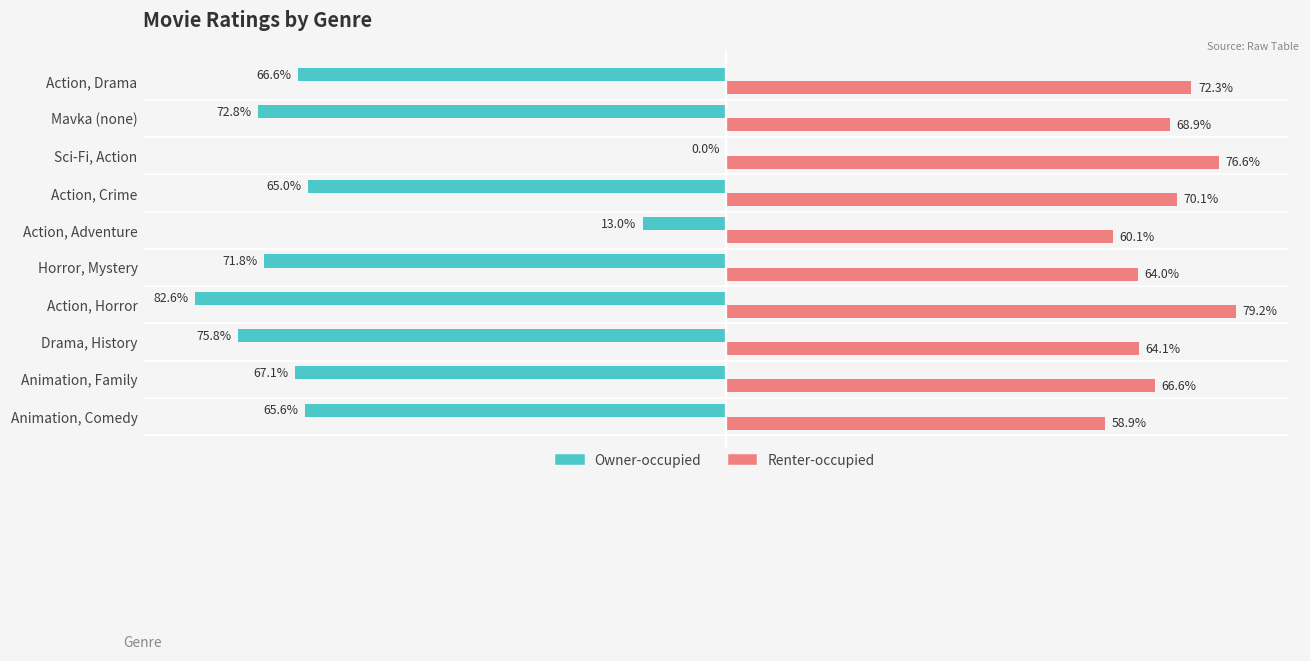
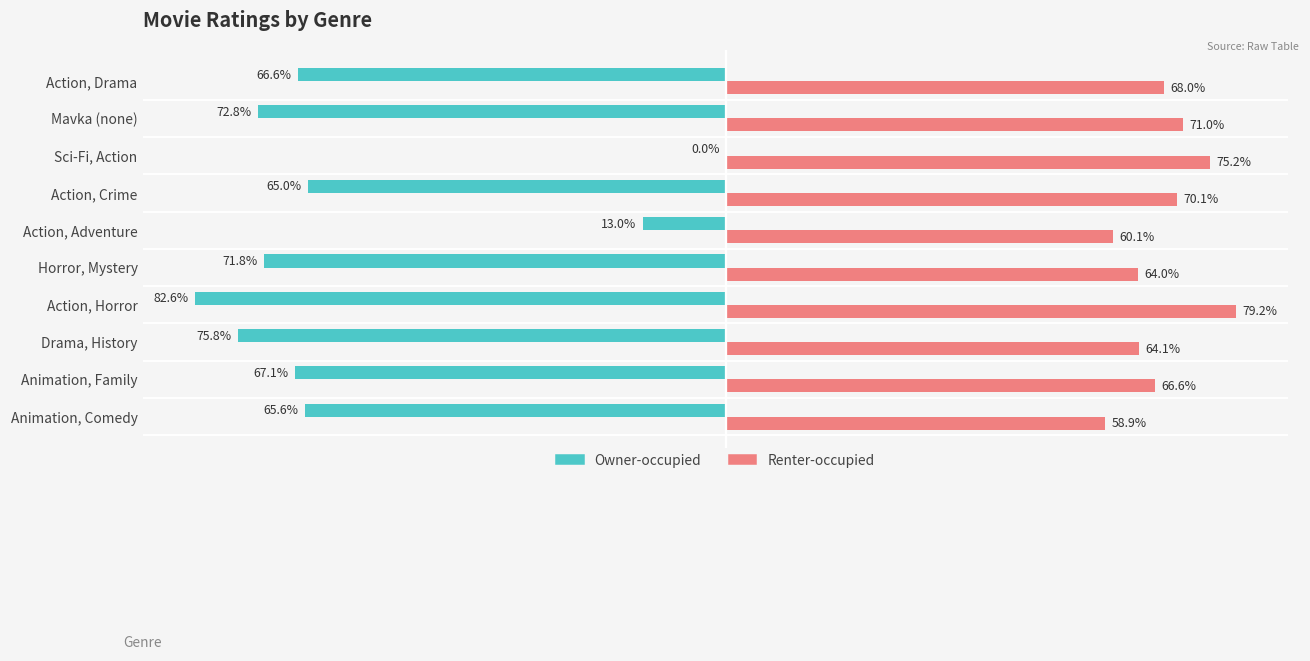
Renter-occupied, Action, Drama: 72.3% -> 68.0%
Renter-occupied, Mavka (none): 68.9% -> 71.0%
Renter-occupied, Sci-Fi, Action: 76.6% -> 75.2%
